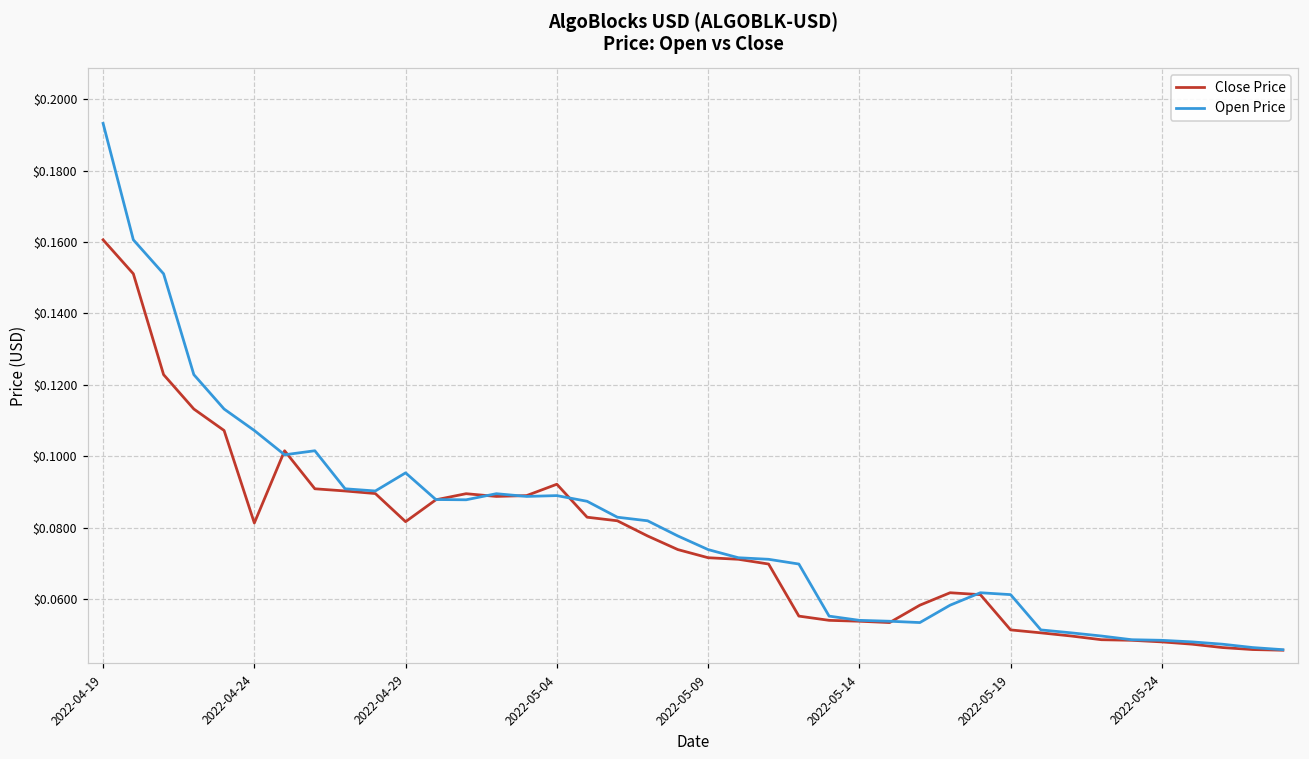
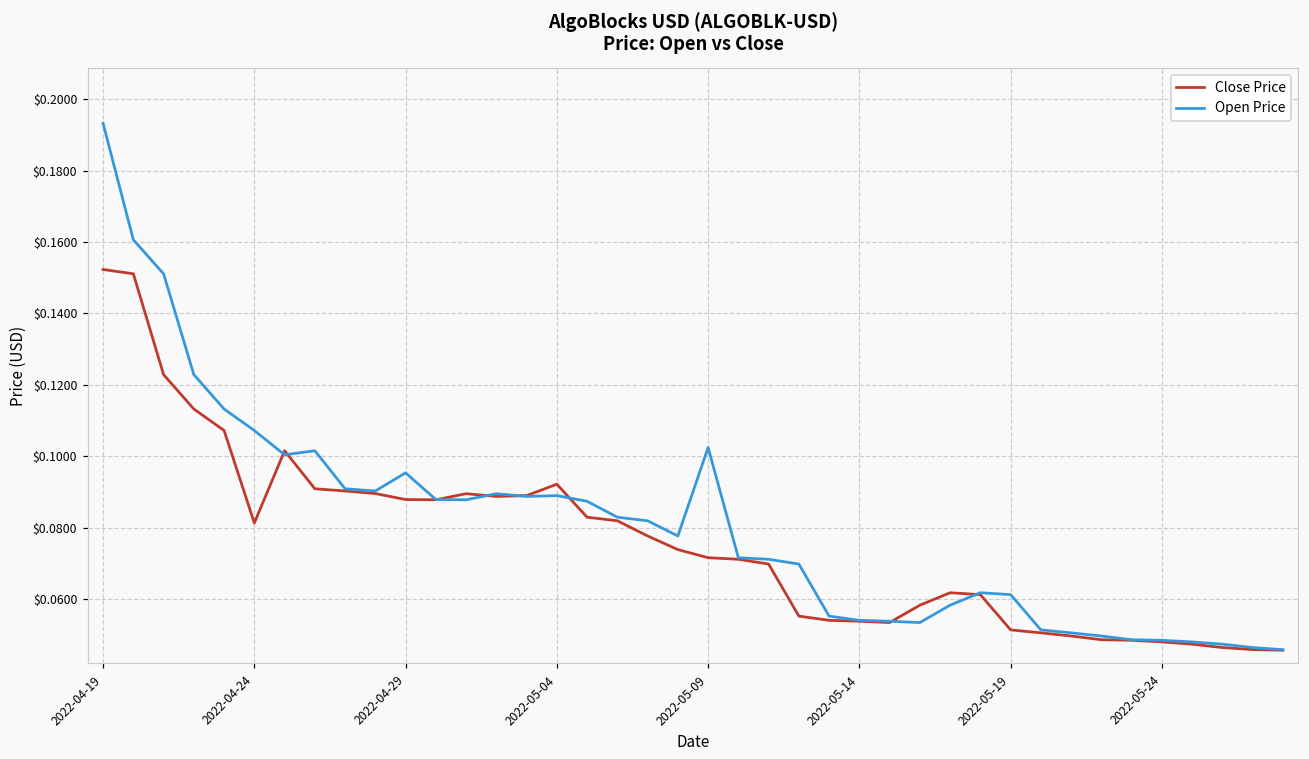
Close Price, 2022-04-19: $0.161 -> $0.152
Close Price, 2022-04-29: $0.082 -> $0.088
Open Price, 2022-05-09: $0.074 -> $0.102
